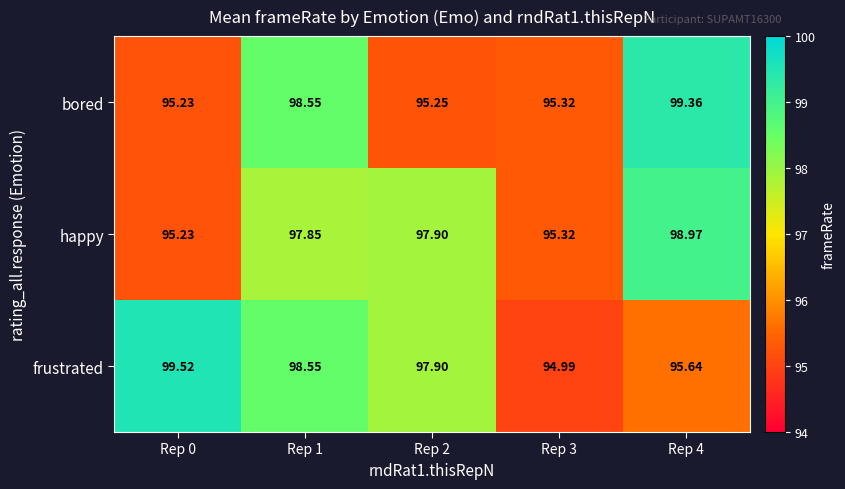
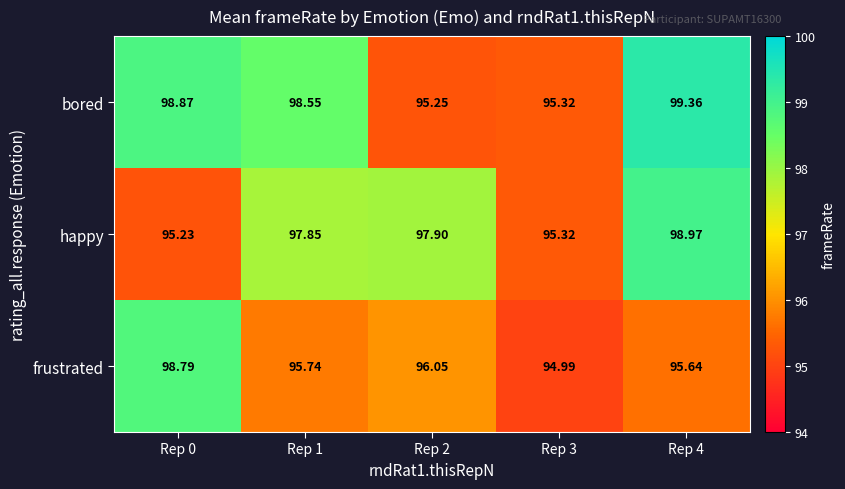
bored, Rep 0: 95.23 -> 98.87
frustrated, Rep 0: 99.52 -> 98.79
frustrated, Rep 1: 98.55 -> 95.74
frustrated, Rep 2: 97.90 -> 96.05
